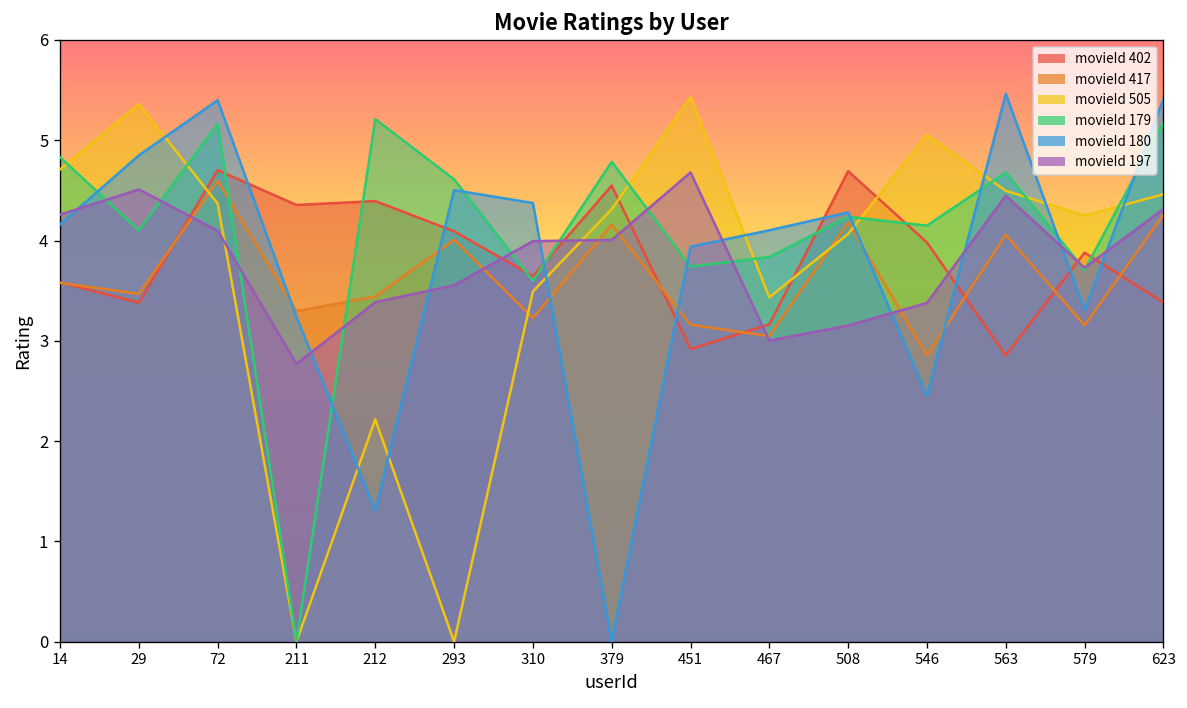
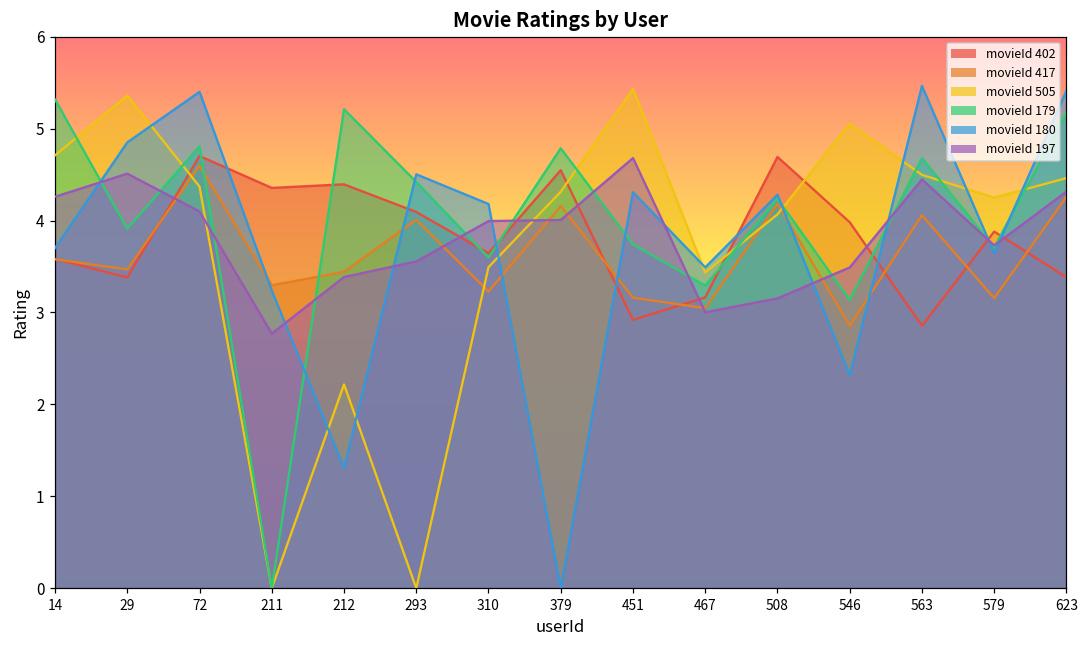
movieId 179, 14: 4.8 -> 5.3
movieId 180, 14: 4.2 -> 3.7
movieId 179, 29: 4.1 -> 3.9
movieId 179, 72: 5.2 -> 4.8
movieId 179, 293: 4.6 -> 4.4
movieId 180, 310: 4.4 -> 4.2
movieId 180, 451: 3.9 -> 4.3
movieId 179, 467: 3.8 -> 3.3
movieId 180, 467: 4.1 -> 3.5
movieId 179, 546: 4.1 -> 3.1
movieId 180, 546: 2.5 -> 2.3
movieId 197, 546: 3.4 -> 3.5
movieId 180, 579: 3.3 -> 3.6
